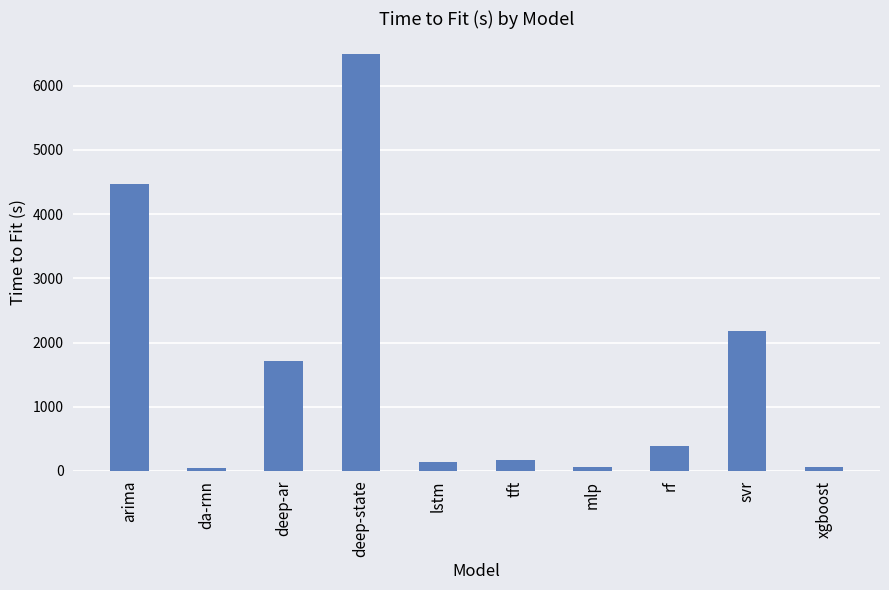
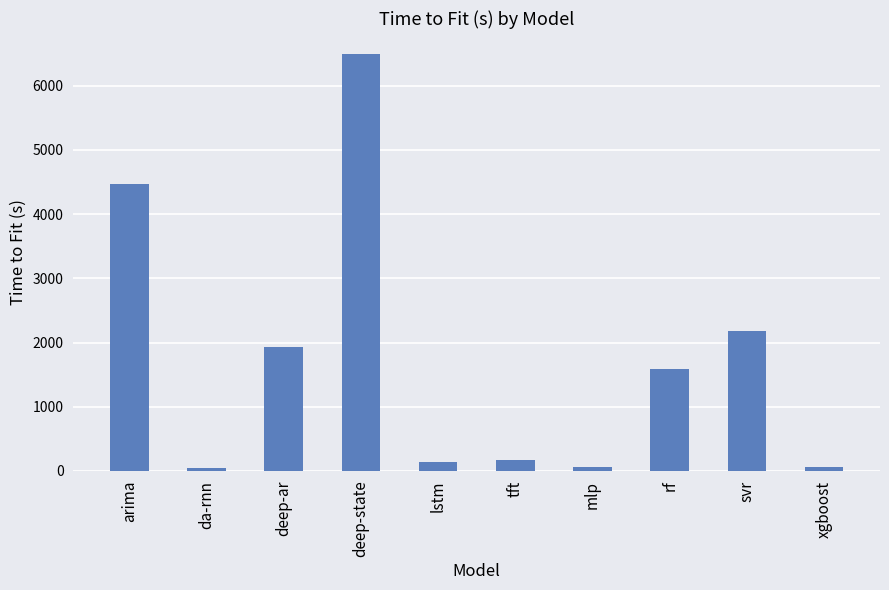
deep-ar: 1700 -> 1900
rf: 400 -> 1600
